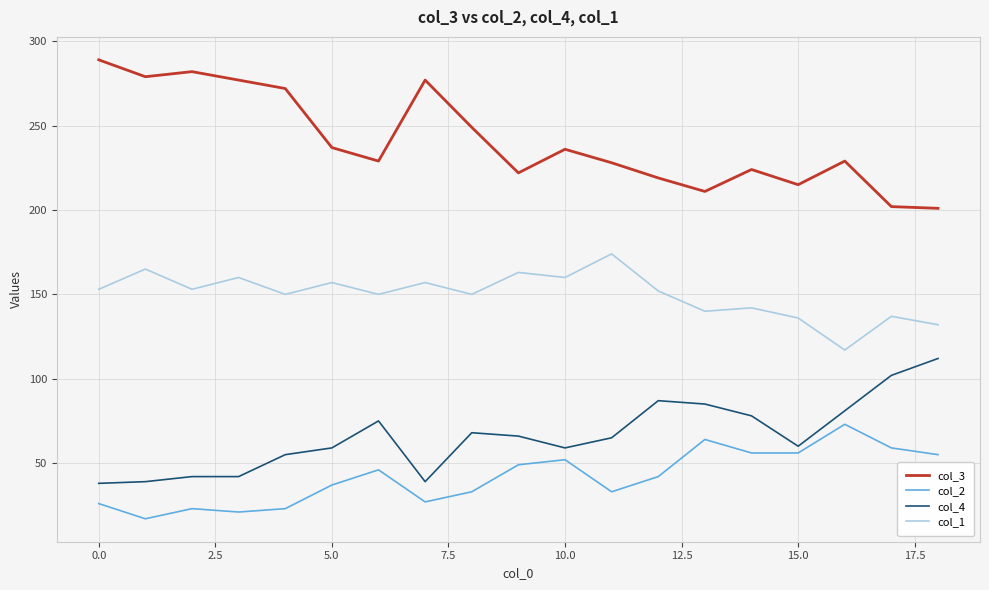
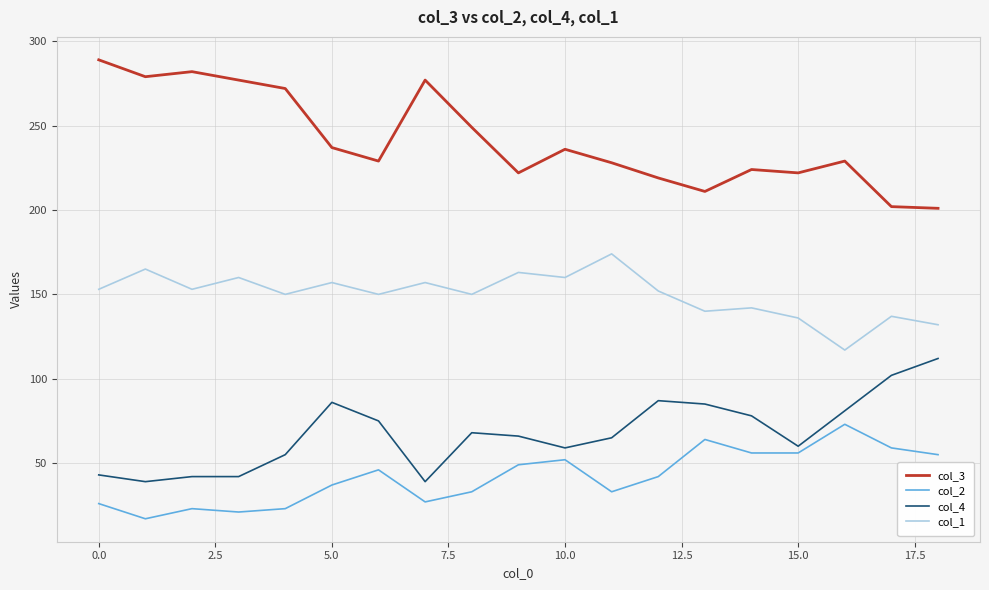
col_4, 0.0: 38 -> 43
col_4, 5.0: 59 -> 86
col_3, 15.0: 215 -> 222
